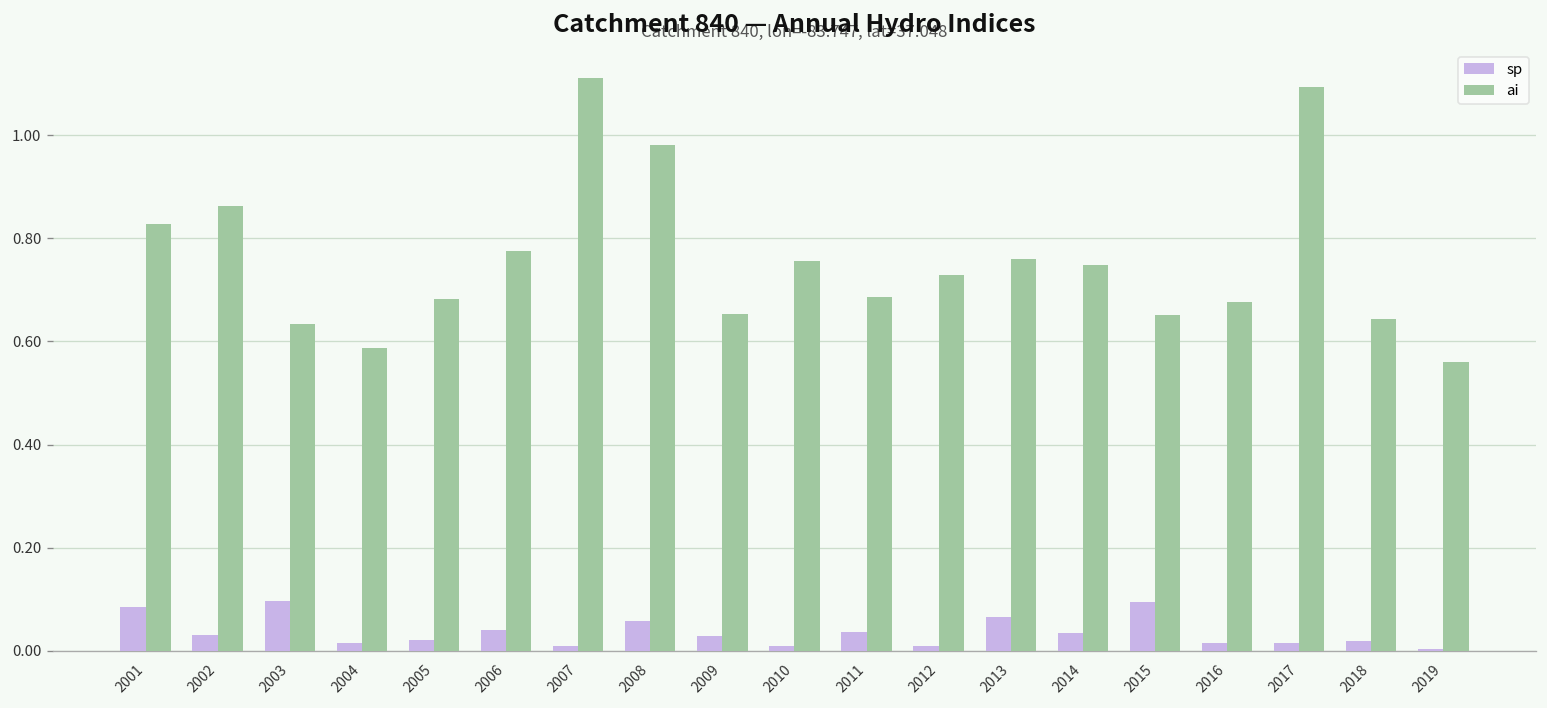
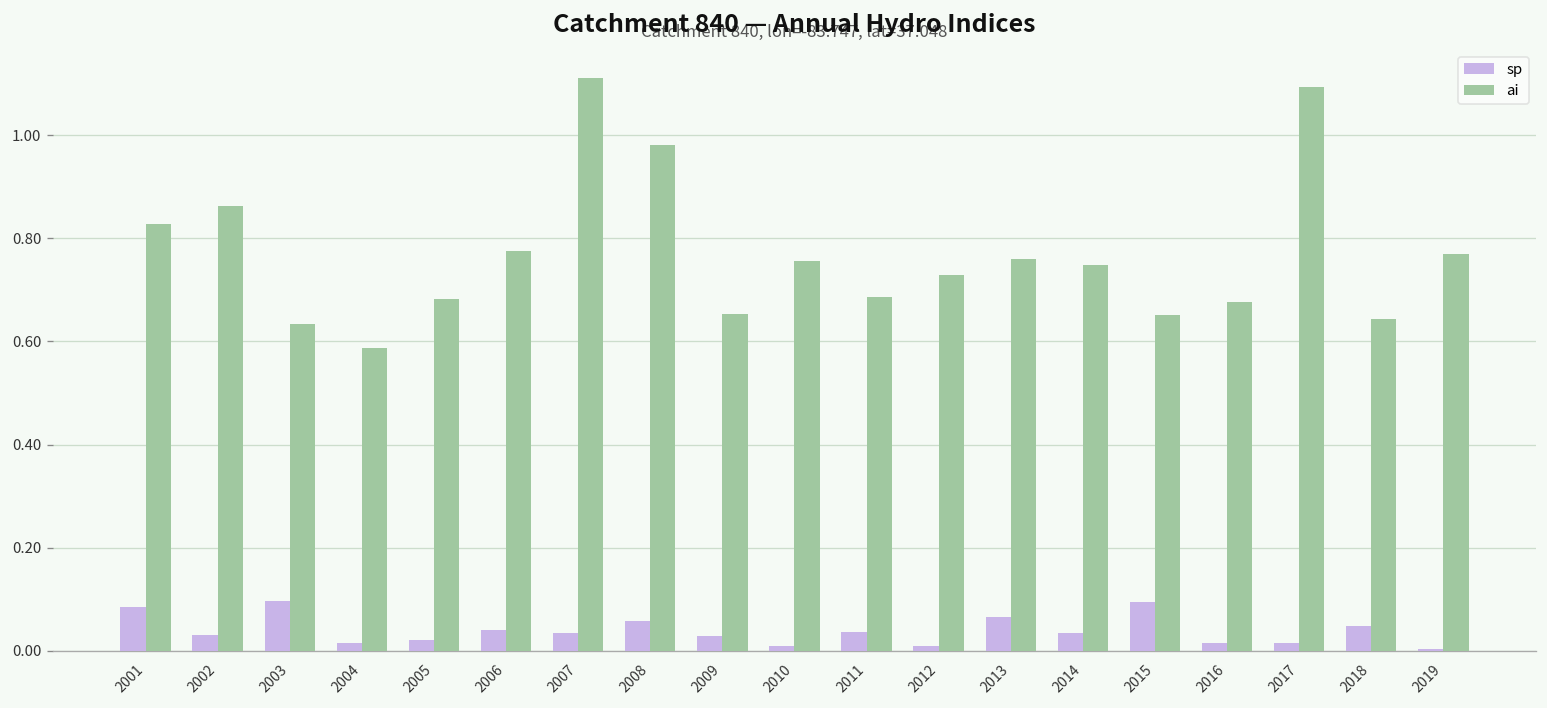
sp, 2007: 0.01 -> 0.04
sp, 2018: 0.02 -> 0.05
ai, 2019: 0.56 -> 0.77
